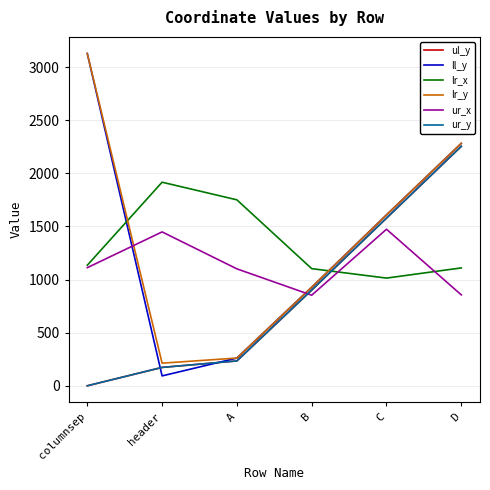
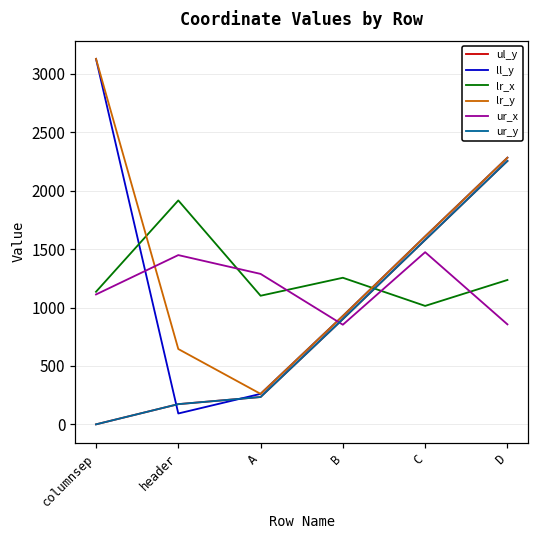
lr_y, header: 210 -> 650
lr_x, A: 1750 -> 1100
ur_x, A: 1100 -> 1290
lr_x, B: 1100 -> 1260
lr_x, D: 1110 -> 1240
